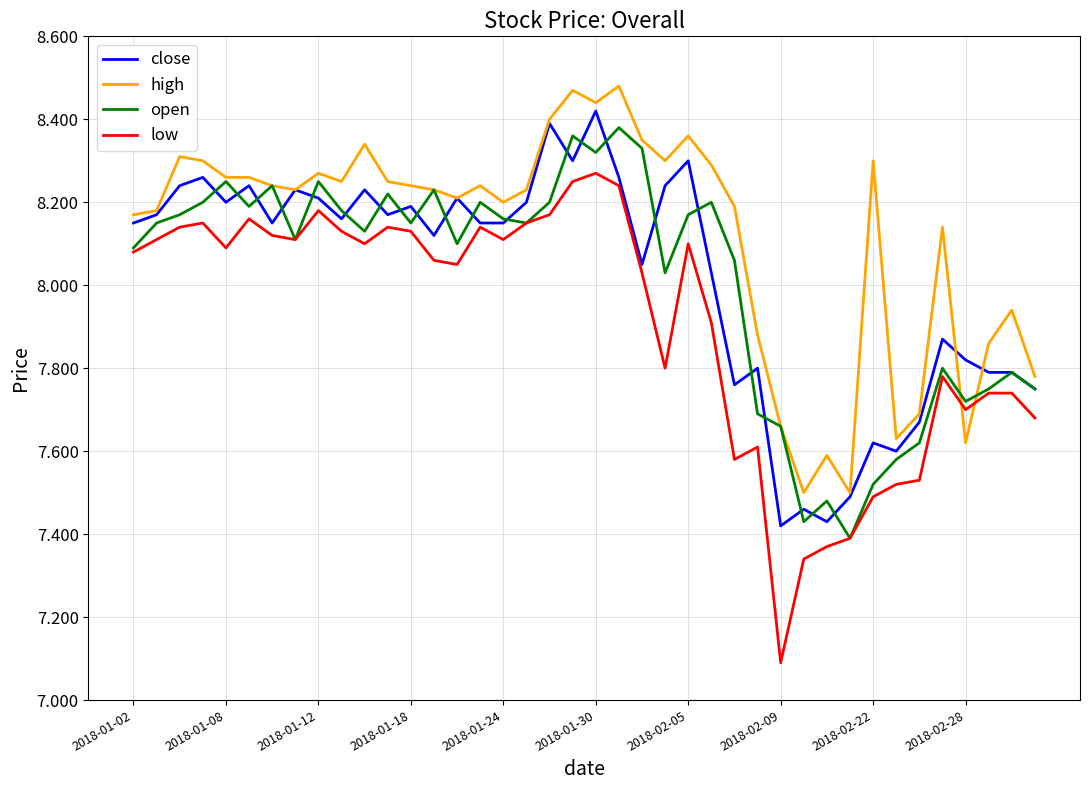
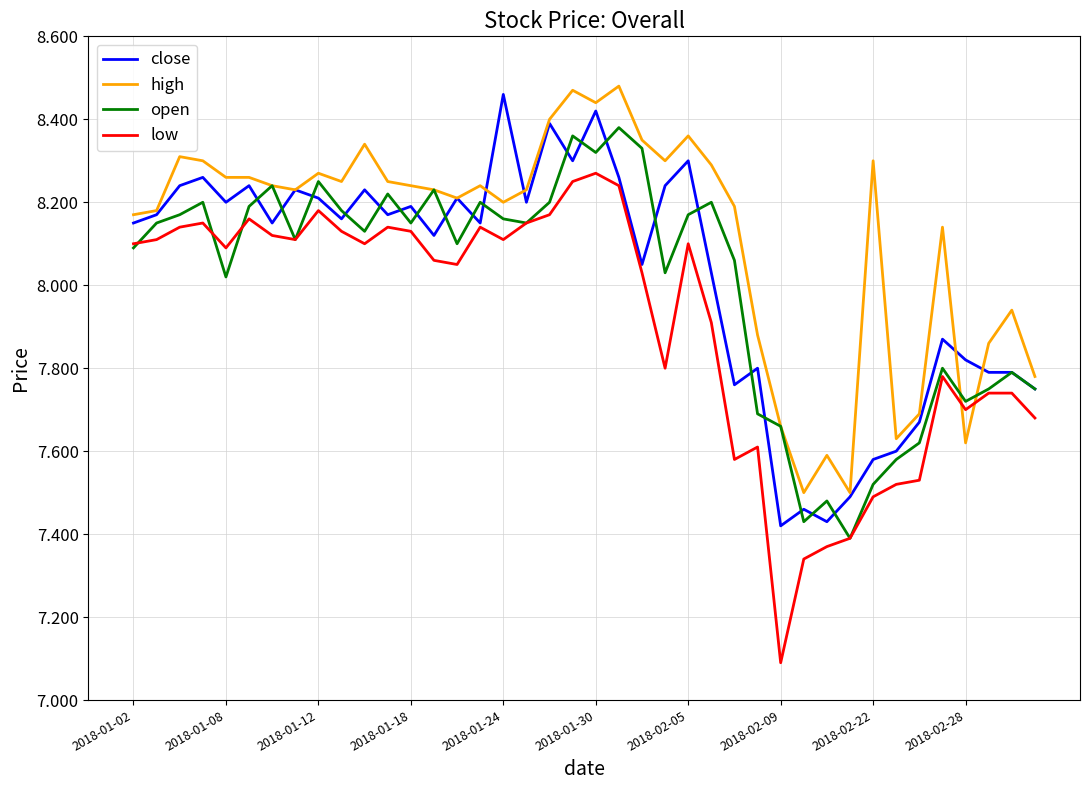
low, 2018-01-02: 8.08 -> 8.10
open, 2018-01-08: 8.25 -> 8.02
close, 2018-01-24: 8.15 -> 8.46
close, 2018-02-22: 7.62 -> 7.58
